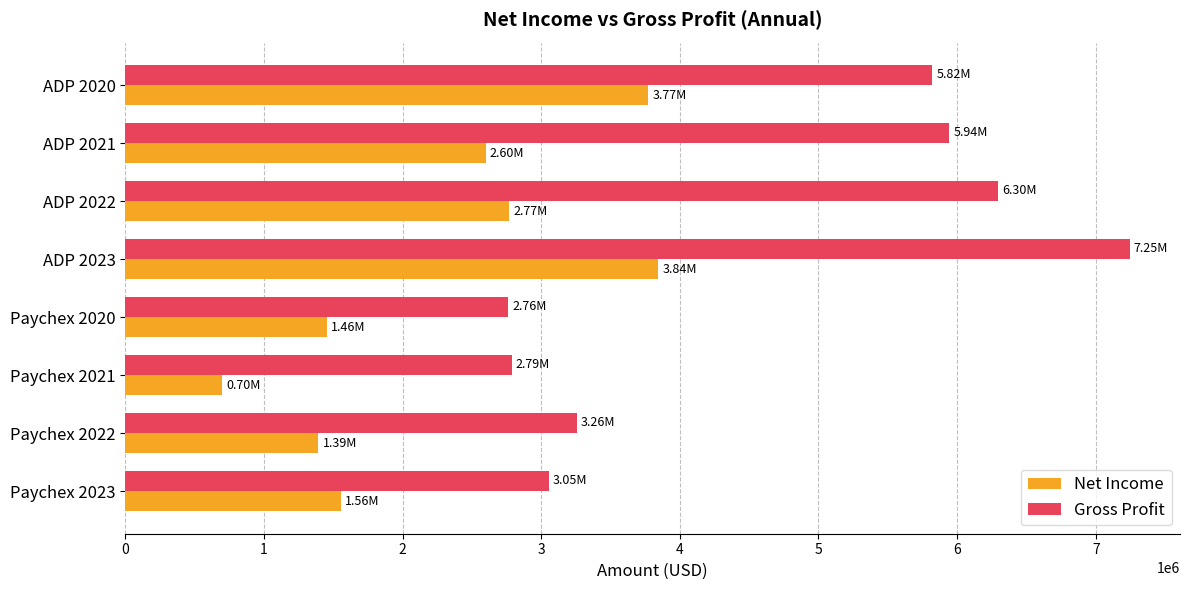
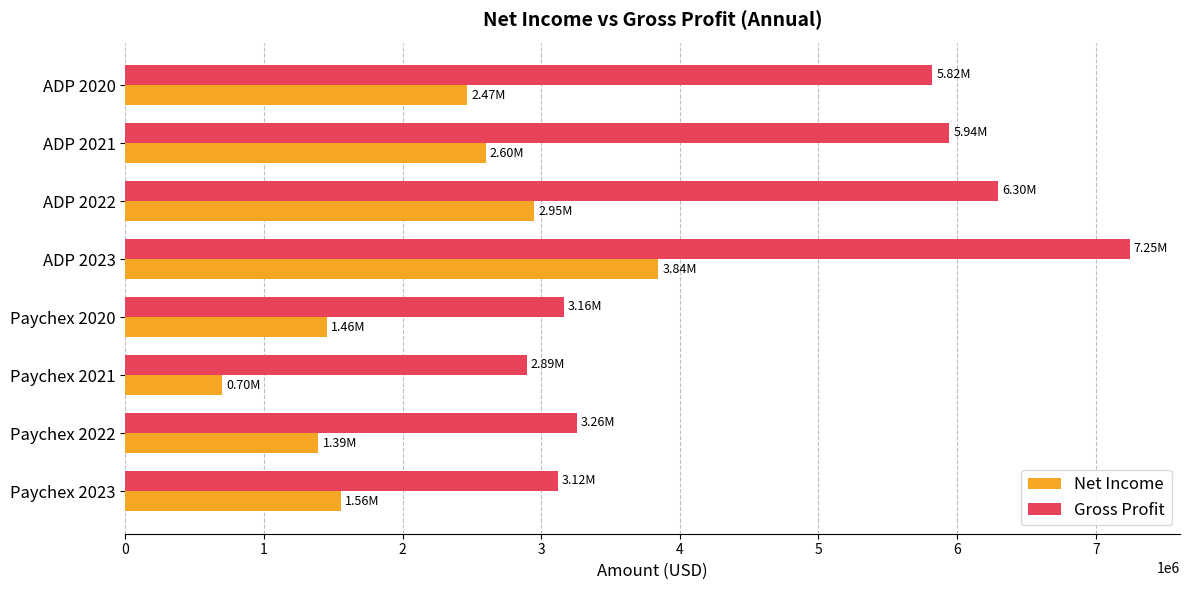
Net Income, ADP 2020: 3.77M -> 2.47M
Net Income, ADP 2022: 2.77M -> 2.95M
Gross Profit, Paychex 2020: 2.76M -> 3.16M
Gross Profit, Paychex 2021: 2.79M -> 2.89M
Gross Profit, Paychex 2023: 3.05M -> 3.12M
